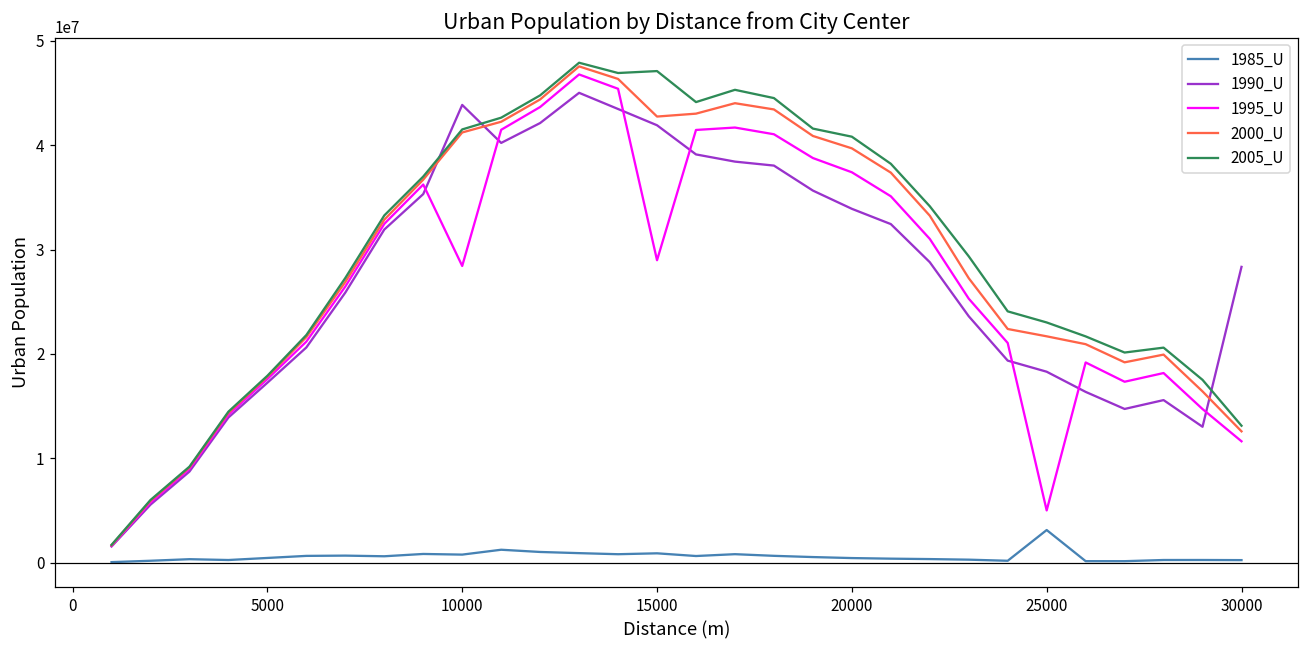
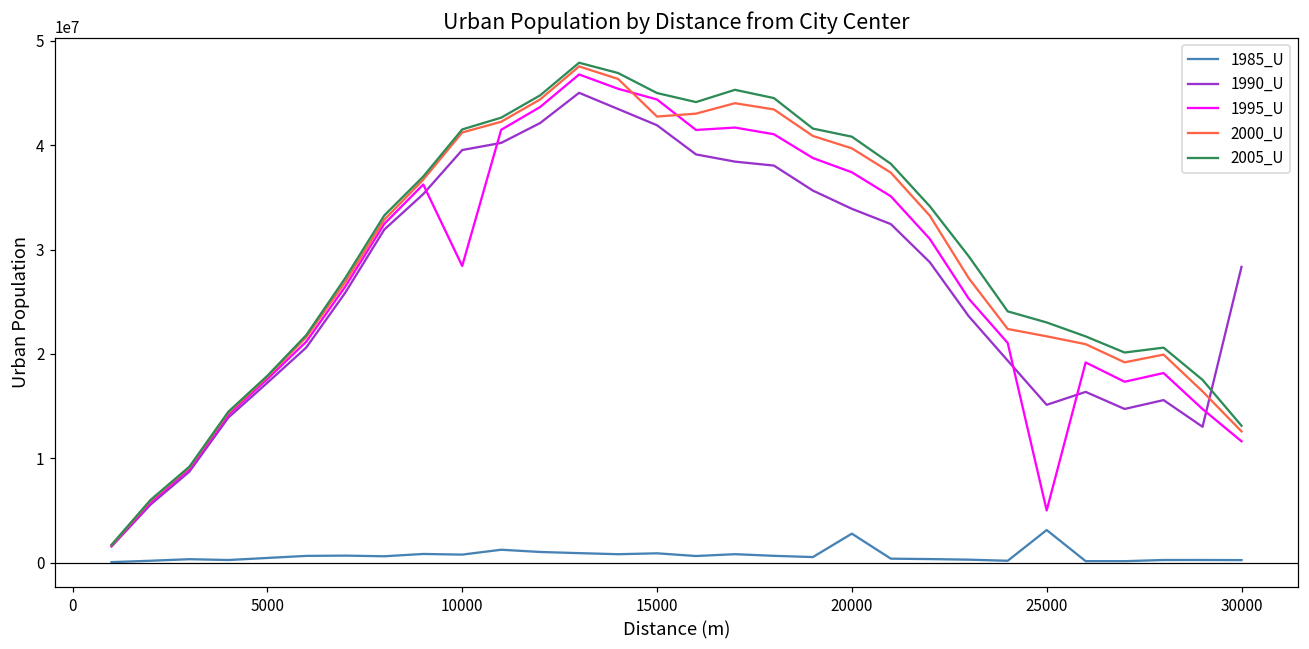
1990_U, 10000: 44000000 -> 40000000
1995_U, 15000: 29000000 -> 44000000
2005_U, 15000: 47000000 -> 45000000
1985_U, 20000: 0 -> 3000000
1990_U, 25000: 18000000 -> 15000000
